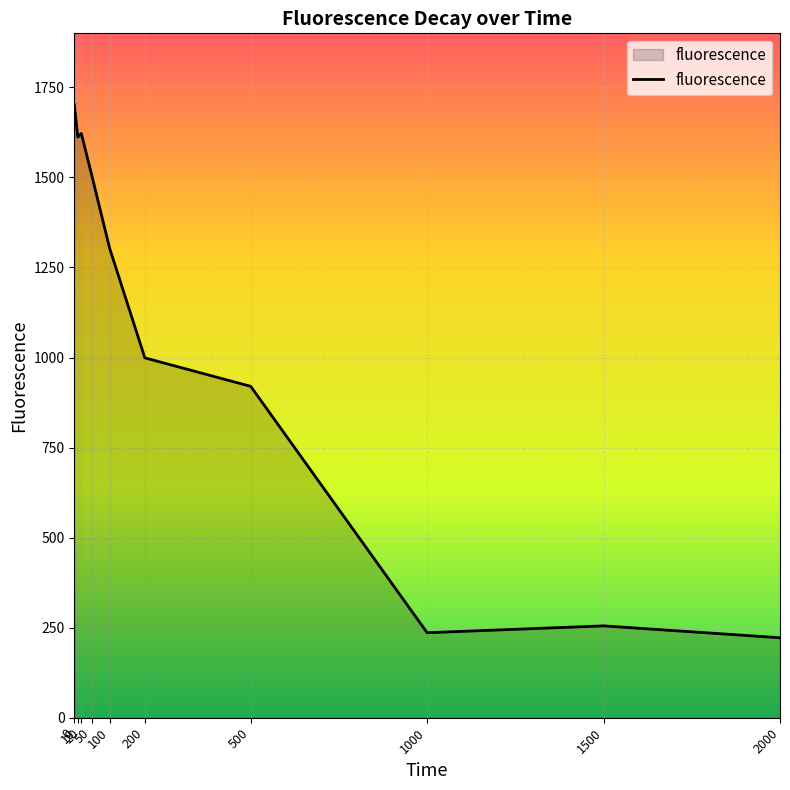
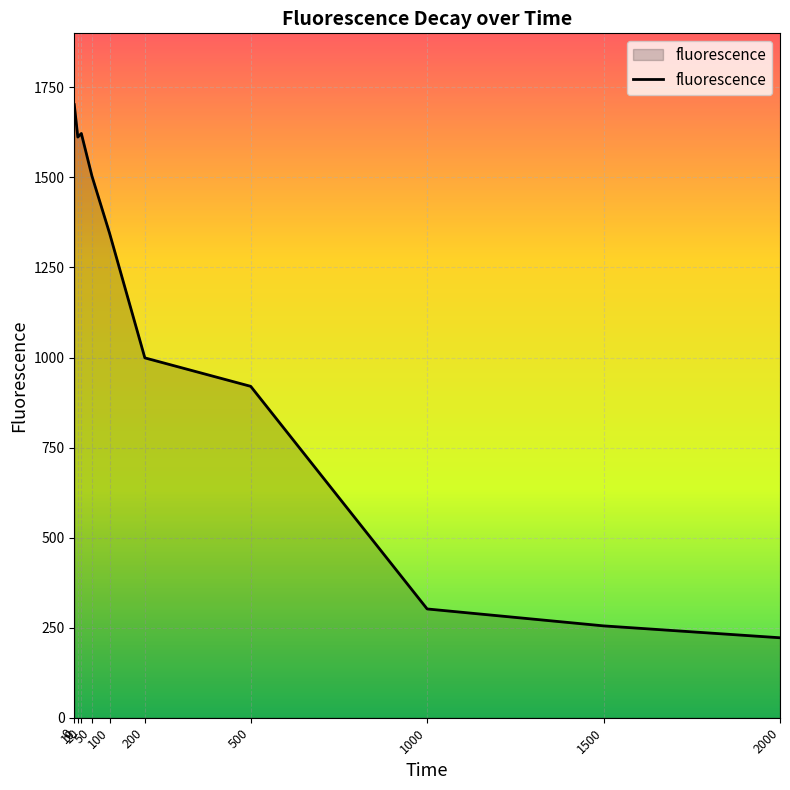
100: 1300 -> 1350
1000: 240 -> 300
